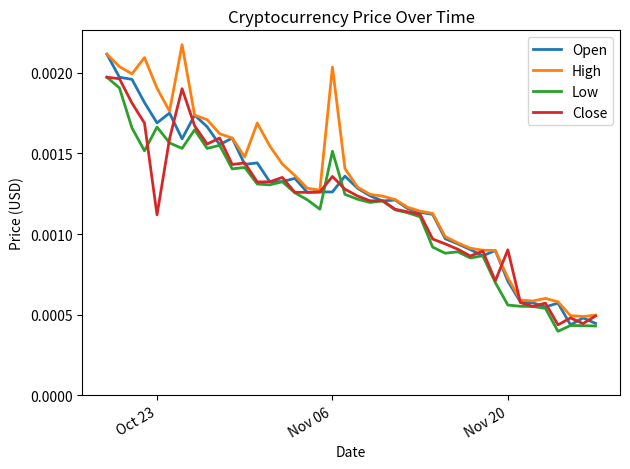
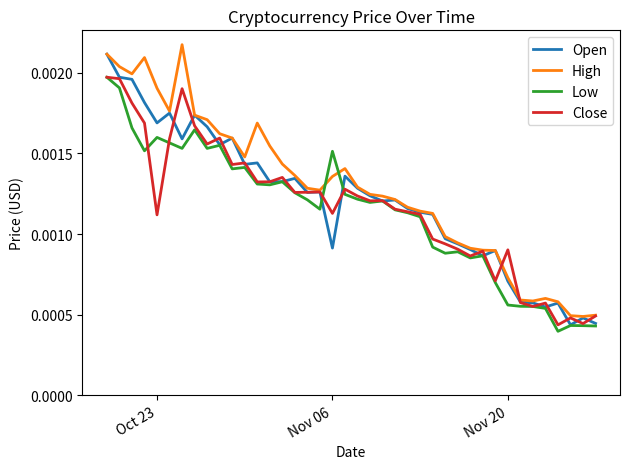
Low, Oct 23: 0.00166 -> 0.00160
Open, Nov 06: 0.00126 -> 0.00091
High, Nov 06: 0.00204 -> 0.00136
Close, Nov 06: 0.00136 -> 0.00113
